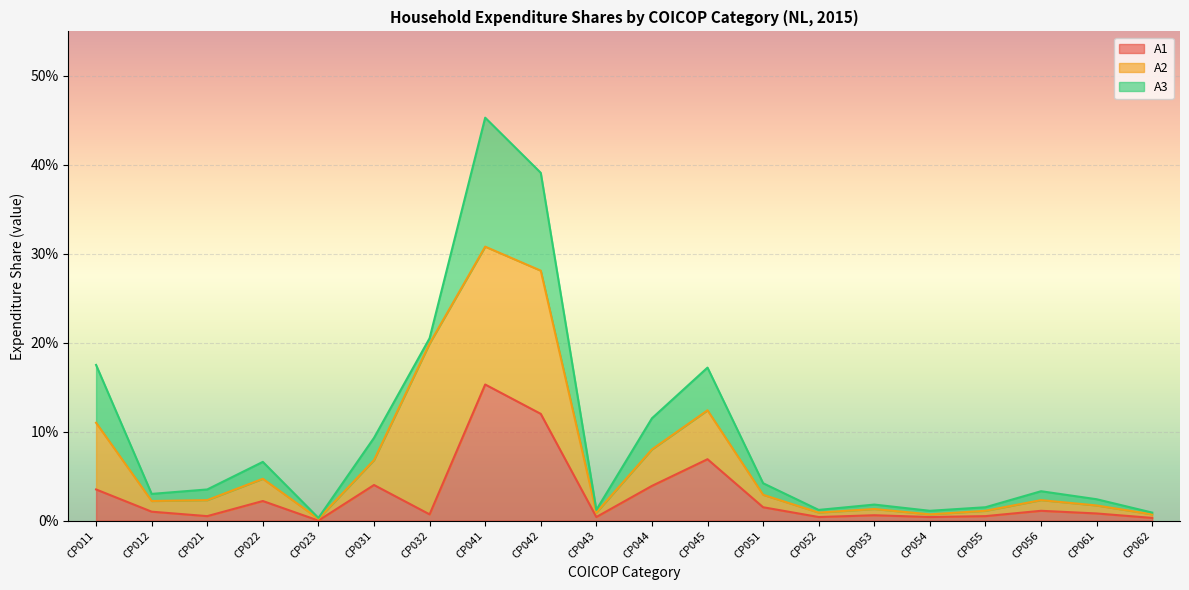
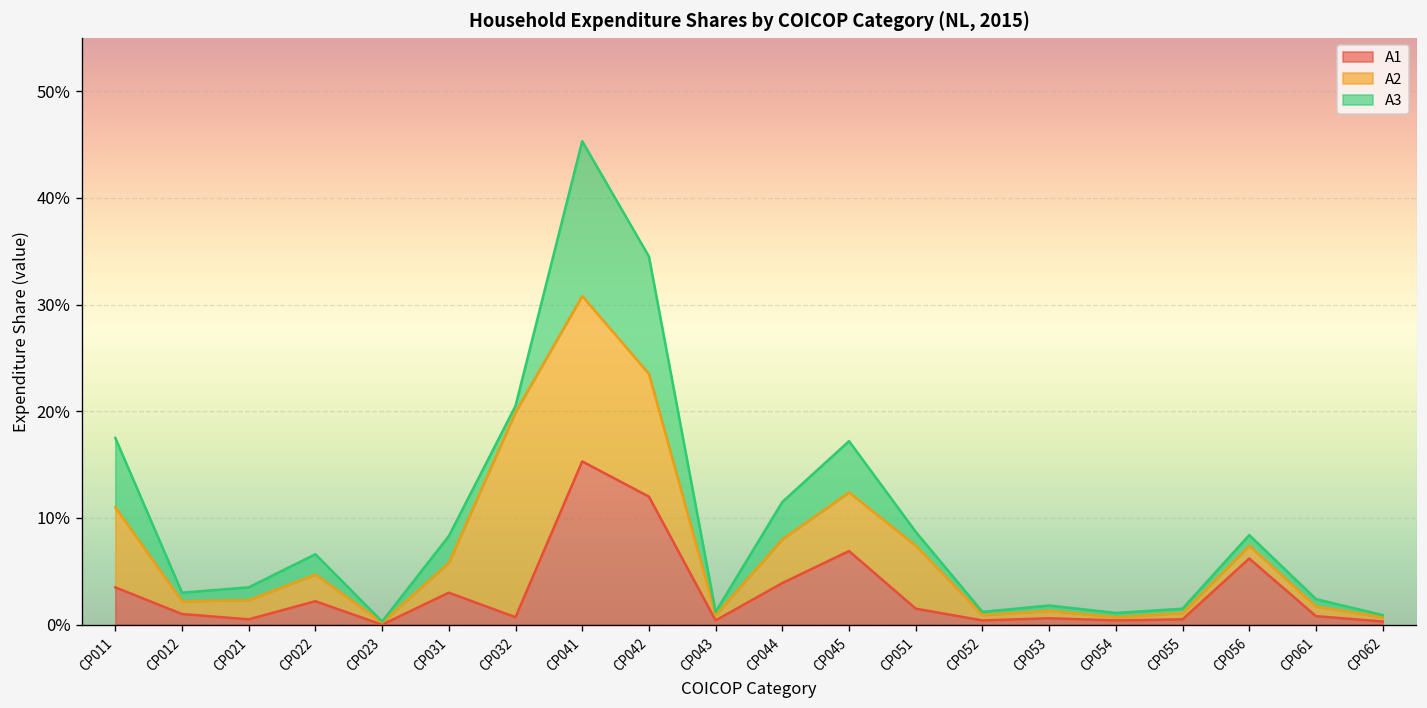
A1, CP031: 4% -> 3%
A2, CP042: 16% -> 12%
A2, CP051: 1% -> 6%
A1, CP056: 1% -> 6%
